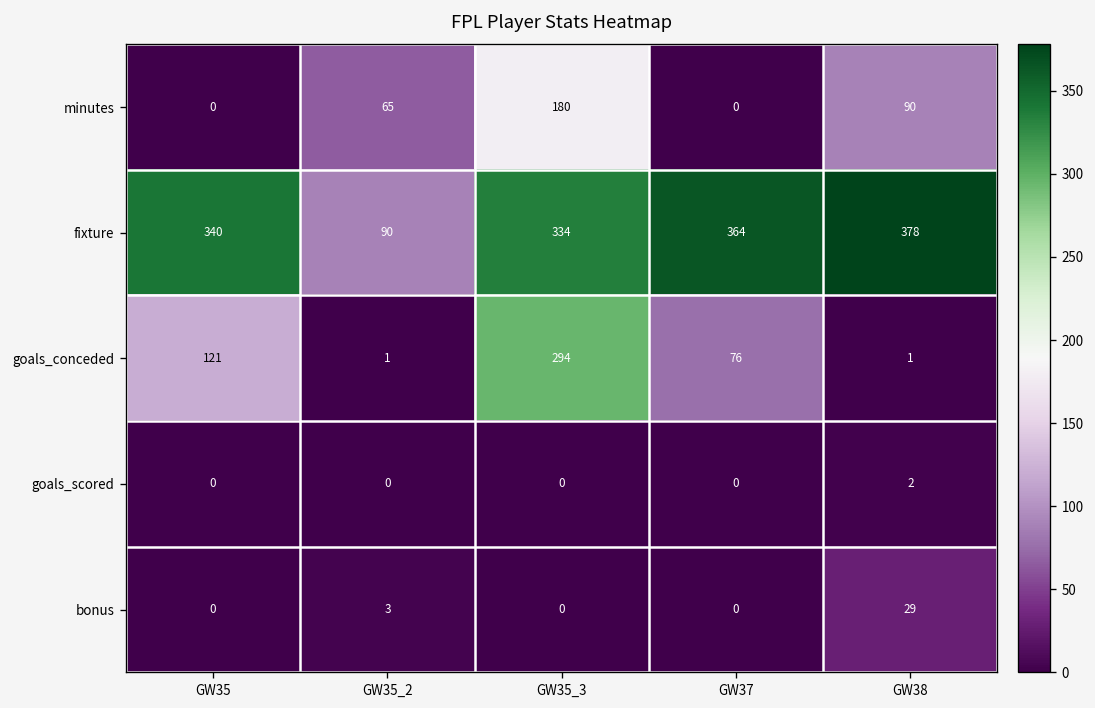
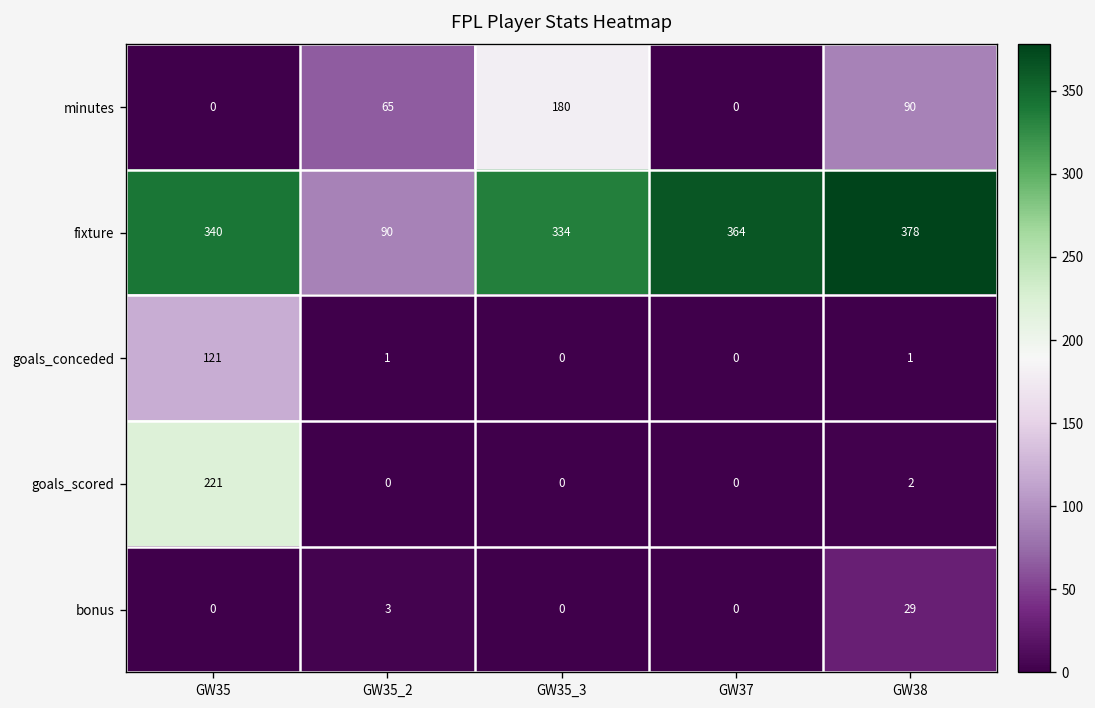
goals_conceded, GW35_3: 294 -> 0
goals_conceded, GW37: 76 -> 0
goals_scored, GW35: 0 -> 221
